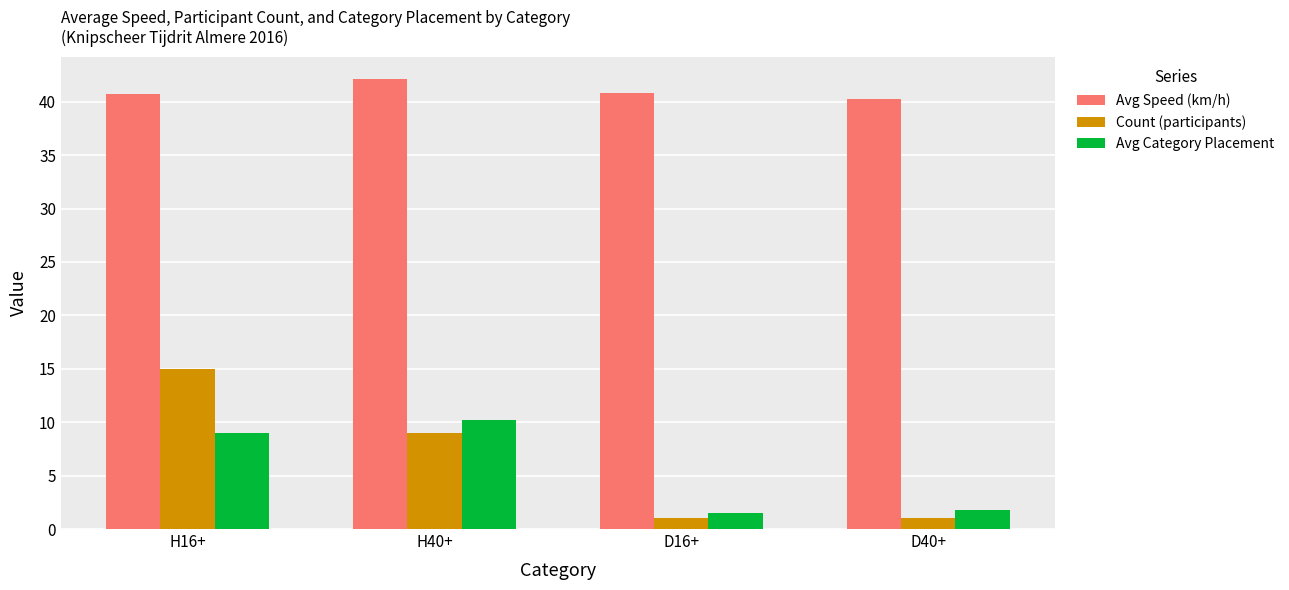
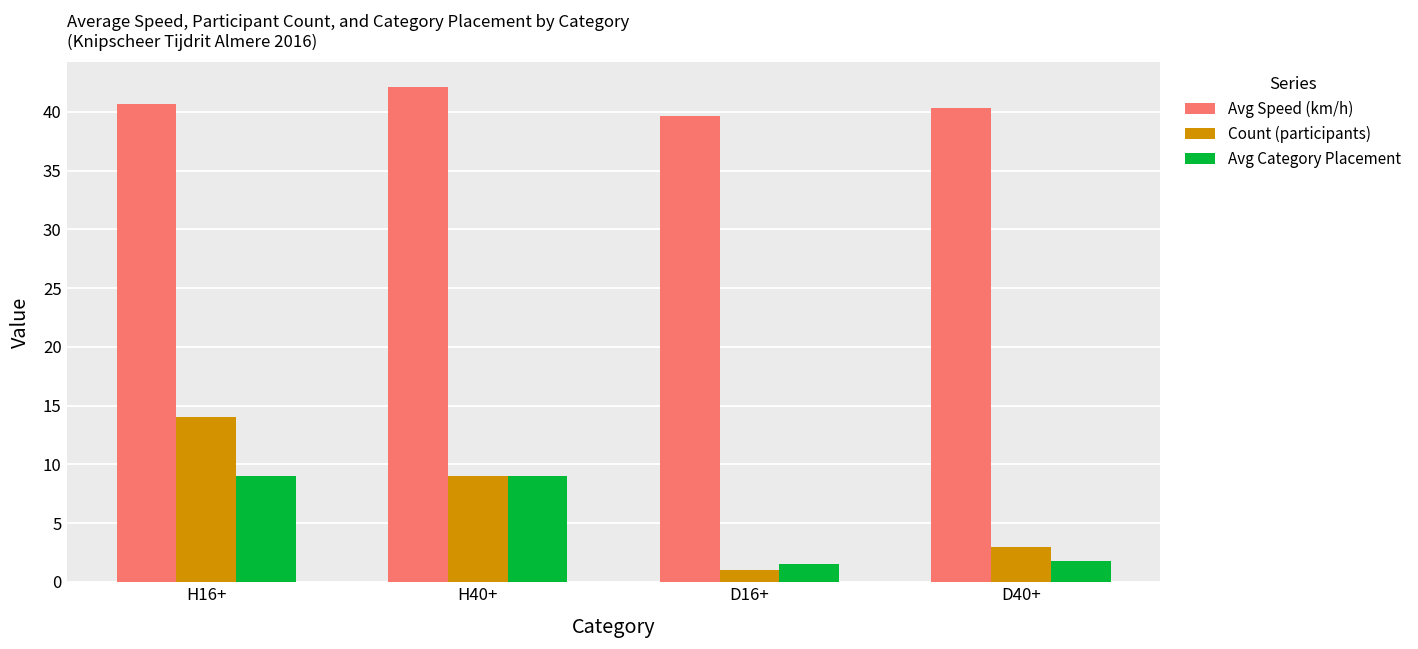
Count (participants), H16+: 15 -> 14
Avg Category Placement, H40+: 10.2 -> 9.0
Avg Speed (km/h), D16+: 40.8 -> 39.7
Count (participants), D40+: 1 -> 3
